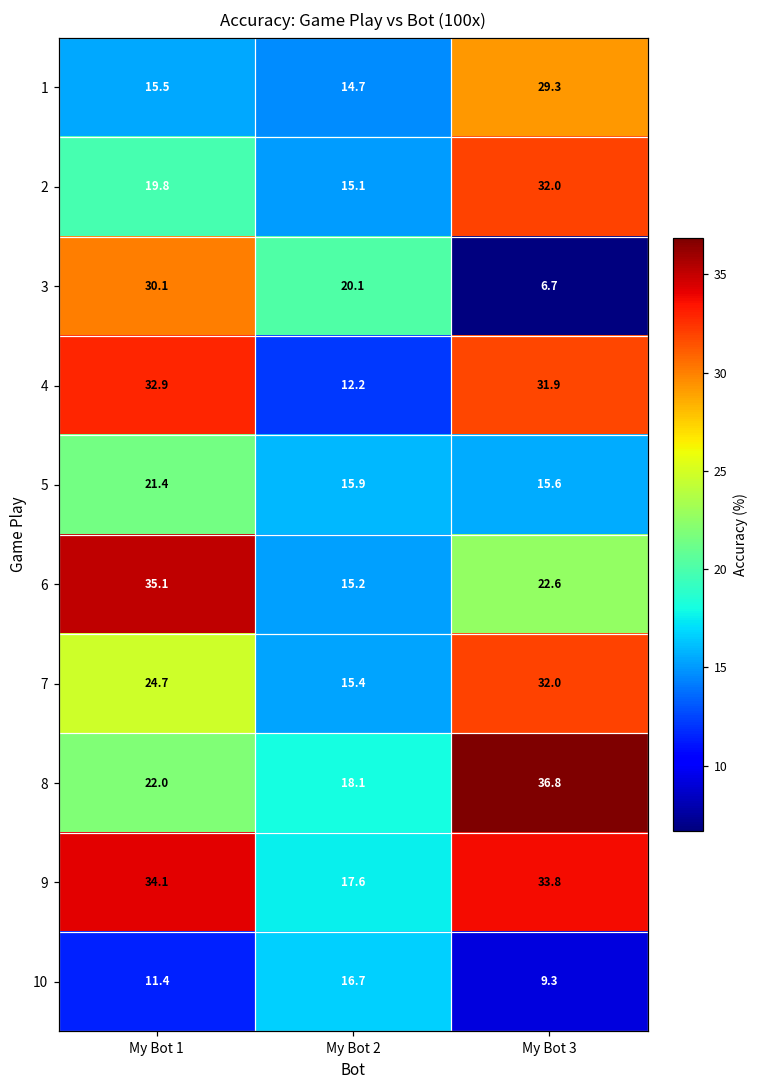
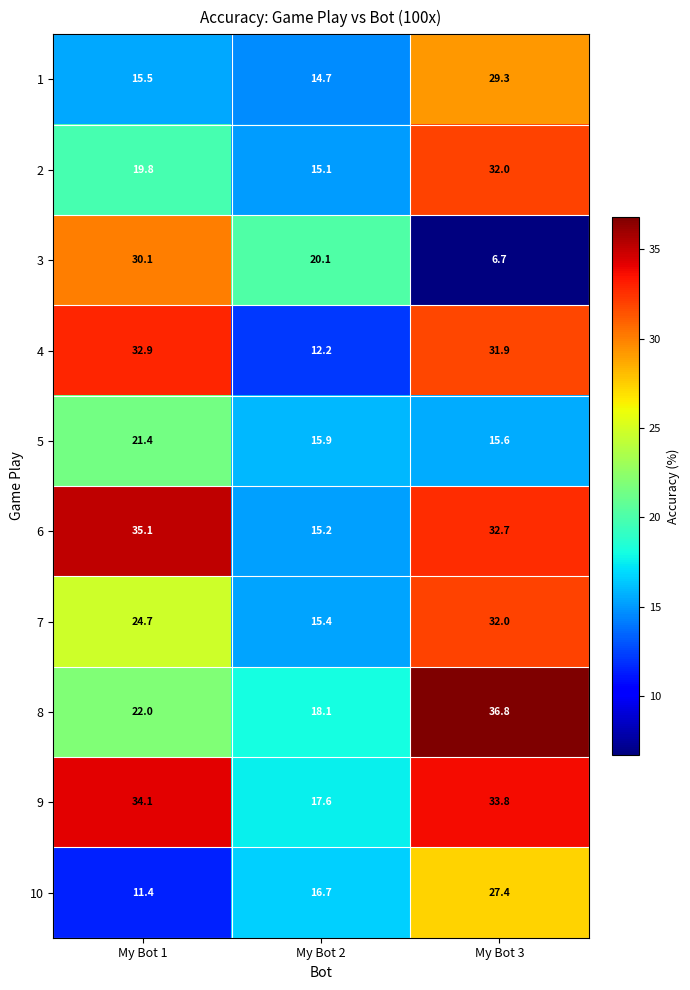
6, My Bot 3: 22.6 -> 32.7
10, My Bot 3: 9.3 -> 27.4
